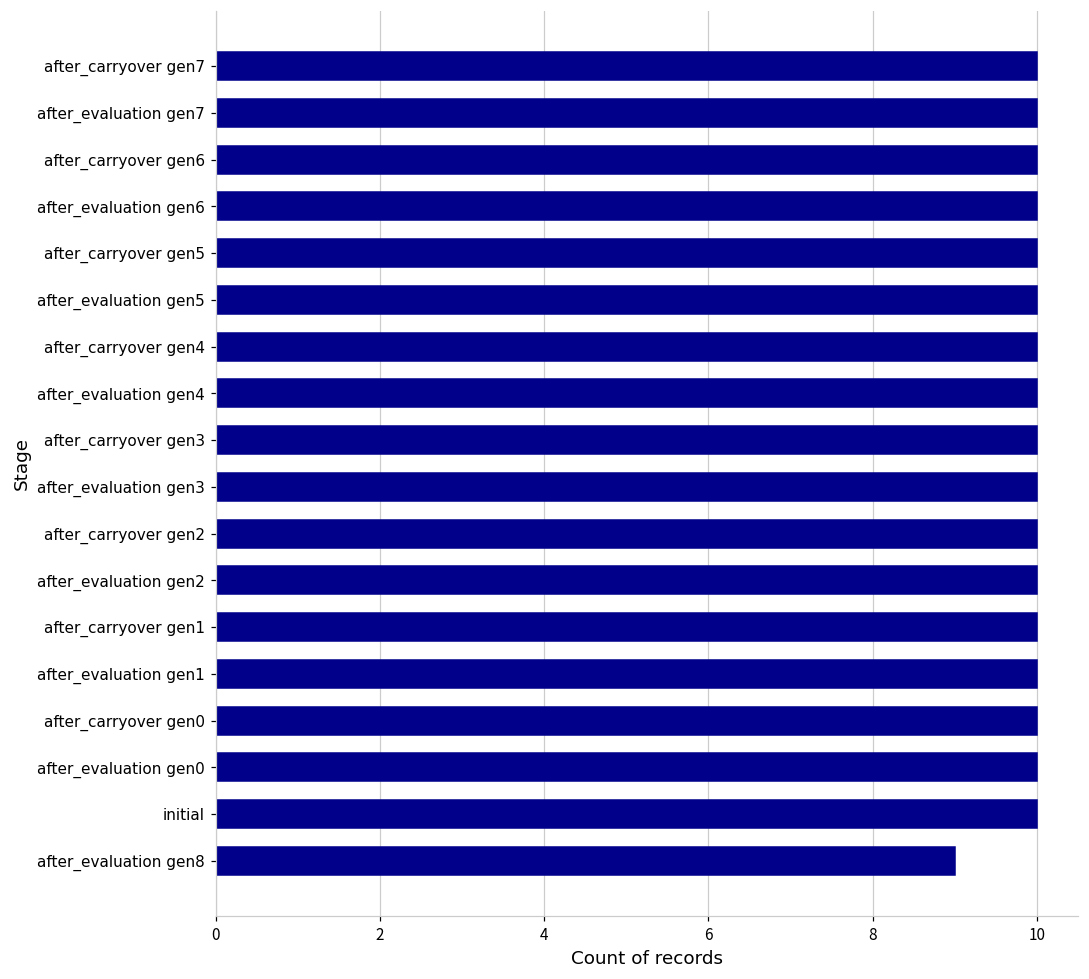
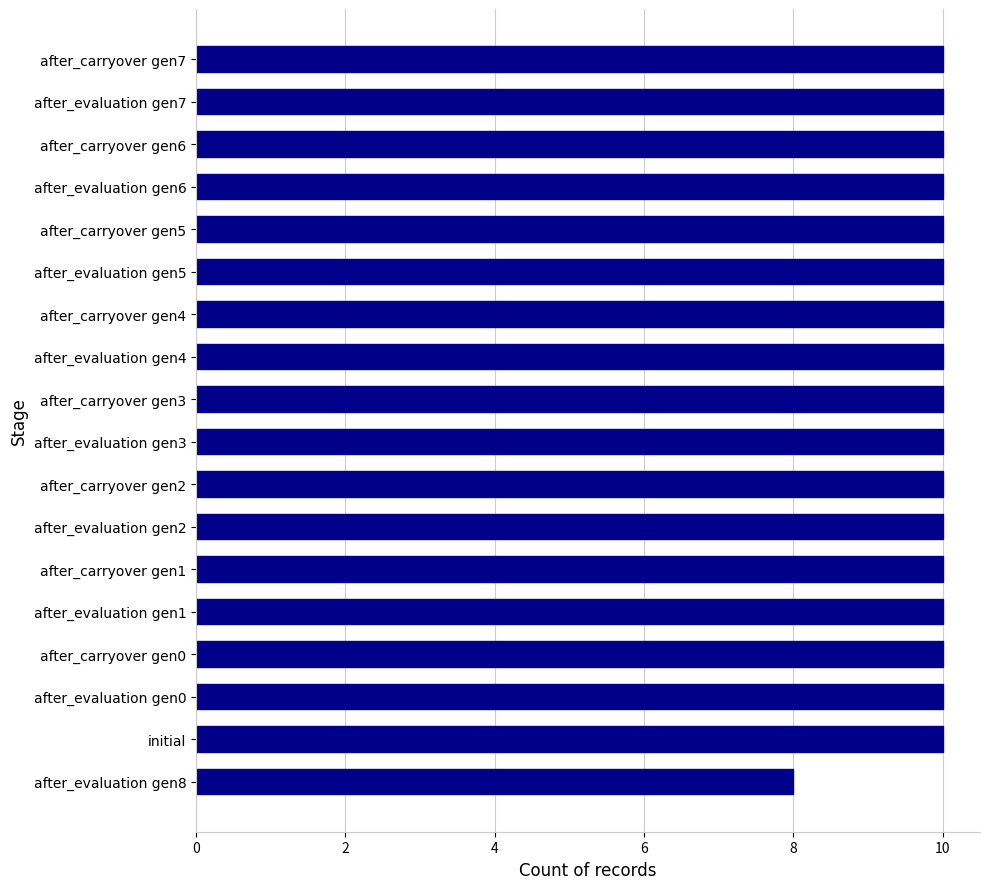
after_evaluation gen8: 9 -> 8
